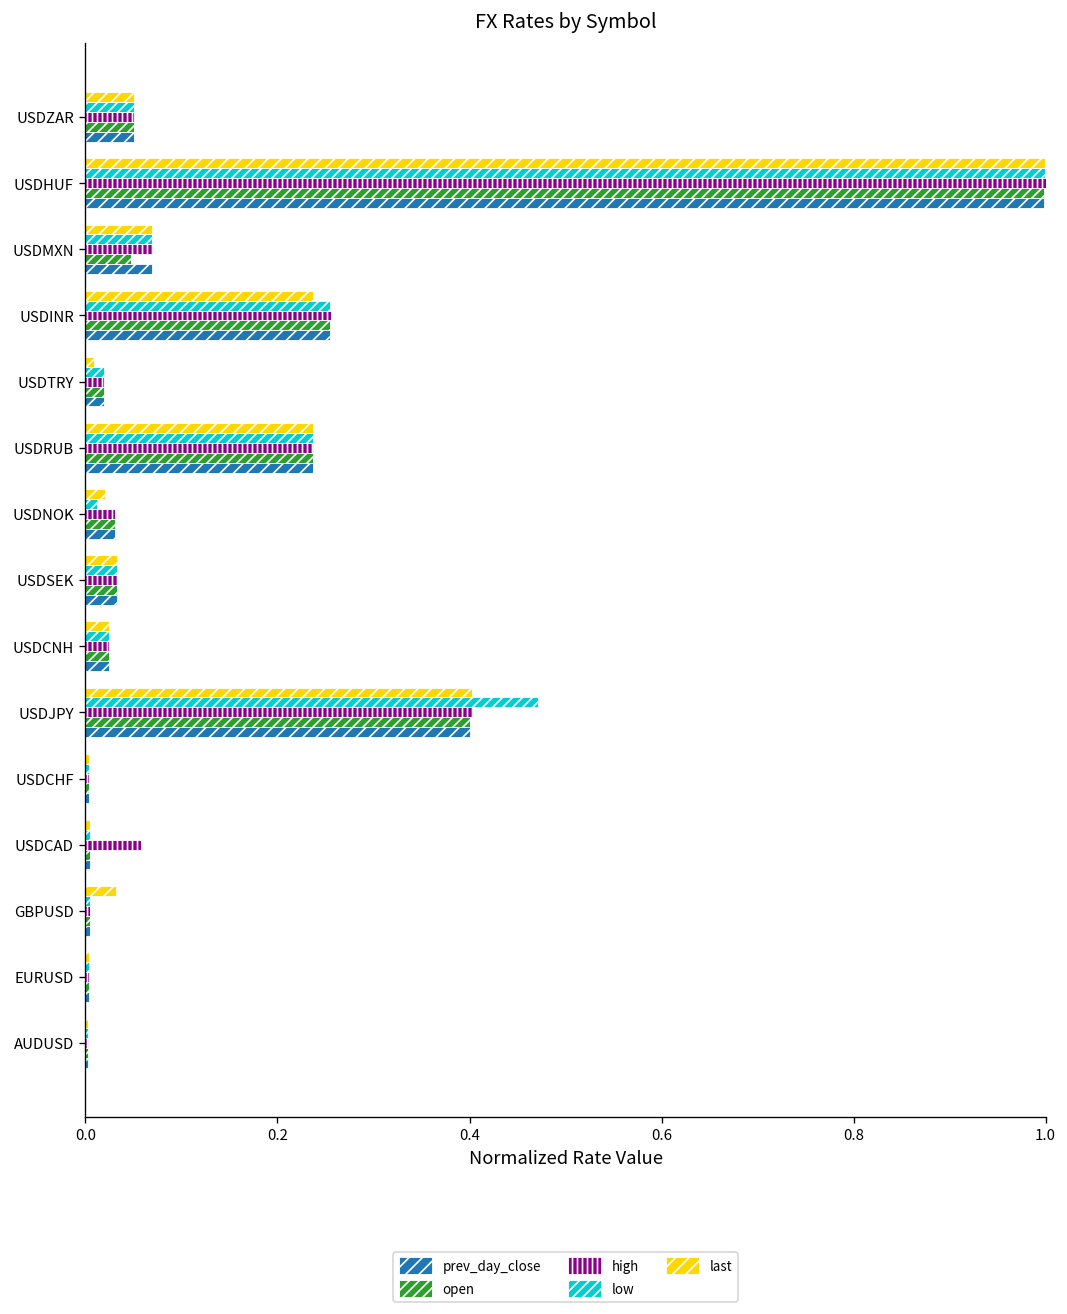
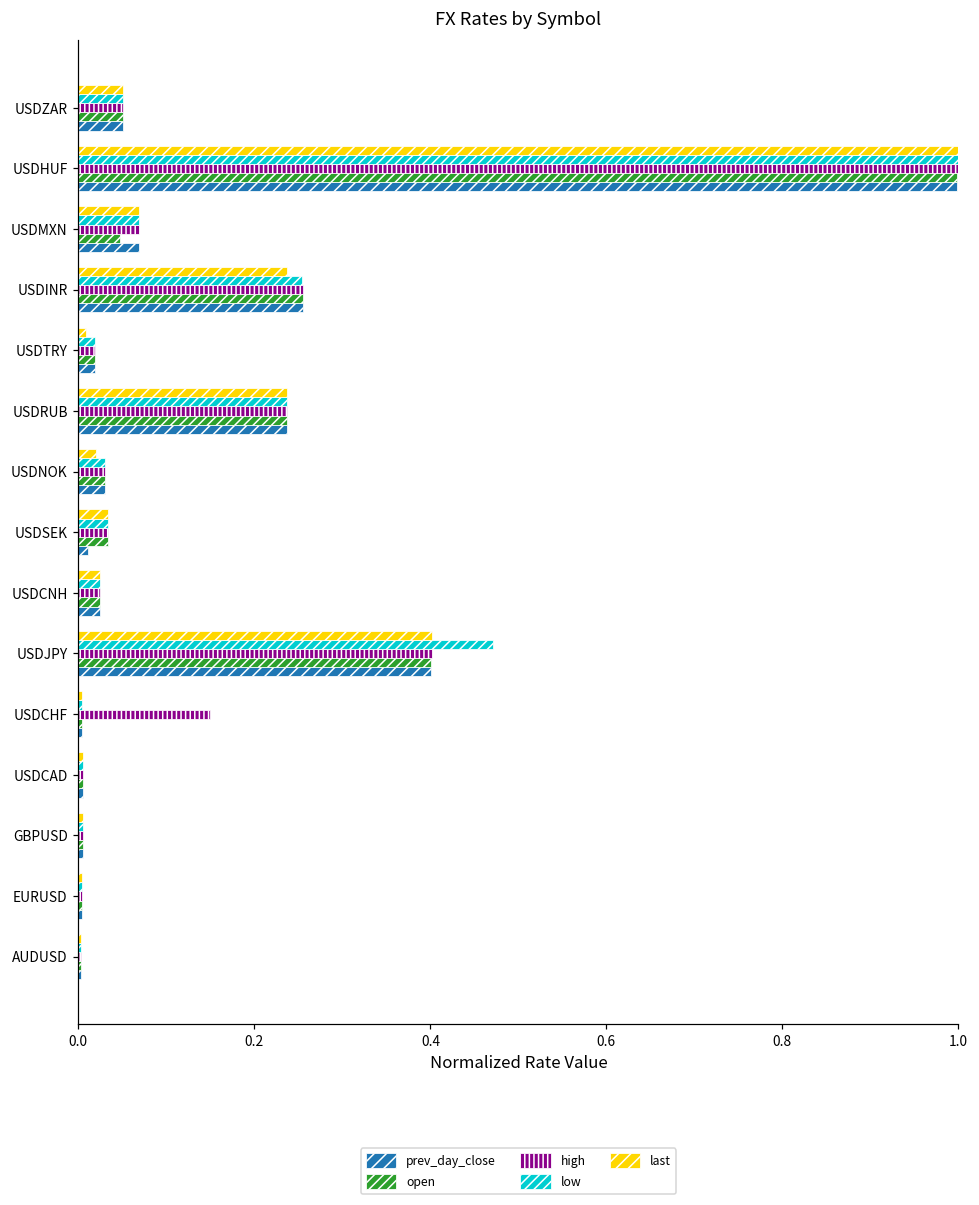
low, USDNOK: 0.01 -> 0.03
prev_day_close, USDSEK: 0.03 -> 0.01
high, USDCHF: 0.00 -> 0.15
high, USDCAD: 0.06 -> 0.00
last, GBPUSD: 0.03 -> 0.00
